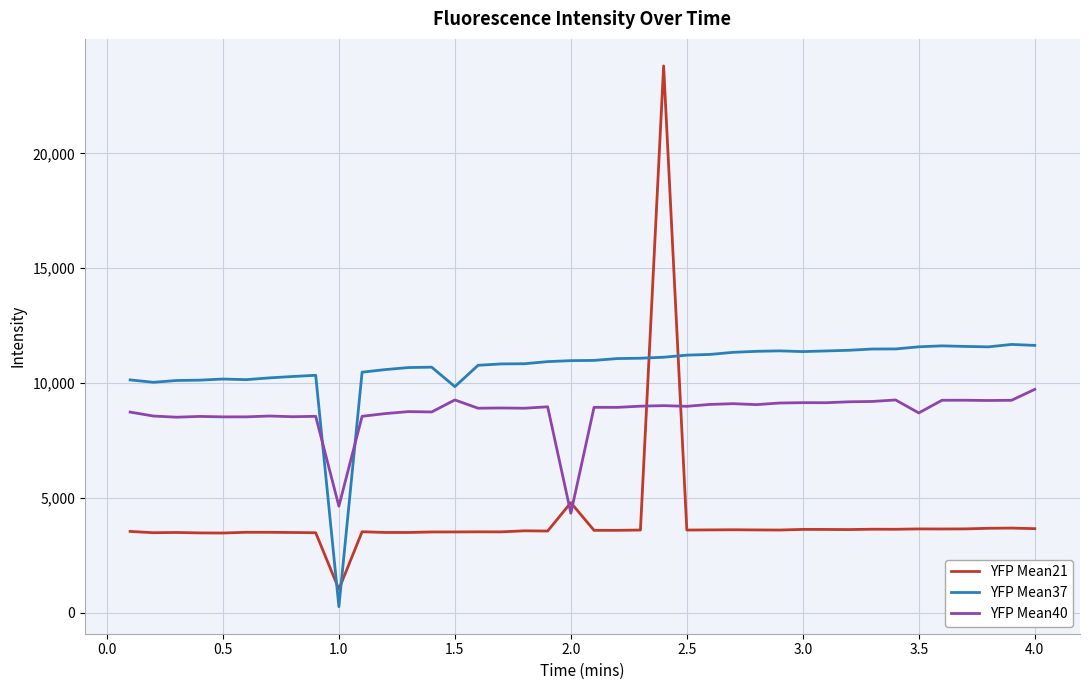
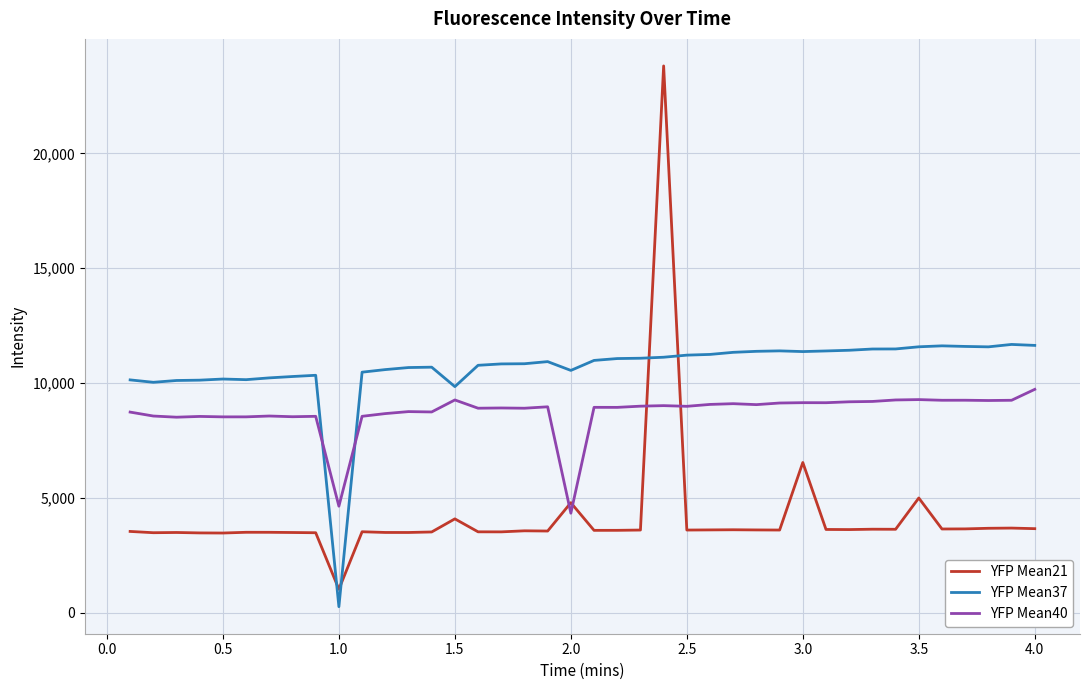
YFP Mean21, 1.5: 3,500 -> 4,100
YFP Mean37, 2.0: 11,000 -> 10,600
YFP Mean21, 3.0: 3,600 -> 6,500
YFP Mean21, 3.5: 3,700 -> 5,000
YFP Mean40, 3.5: 8,700 -> 9,300
